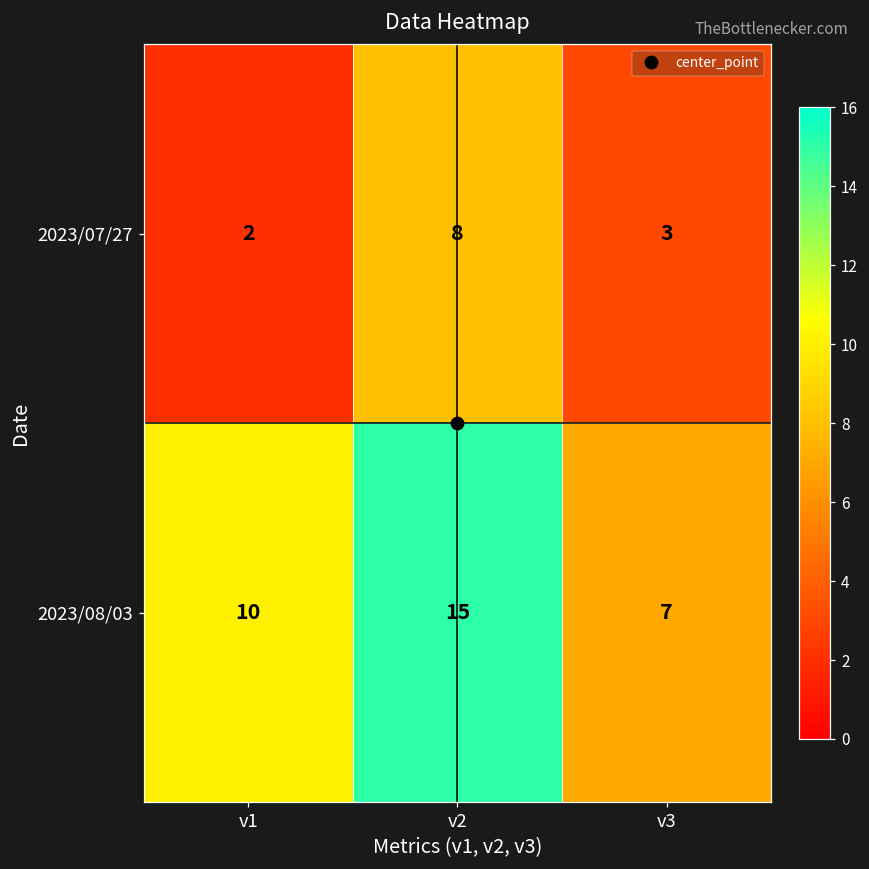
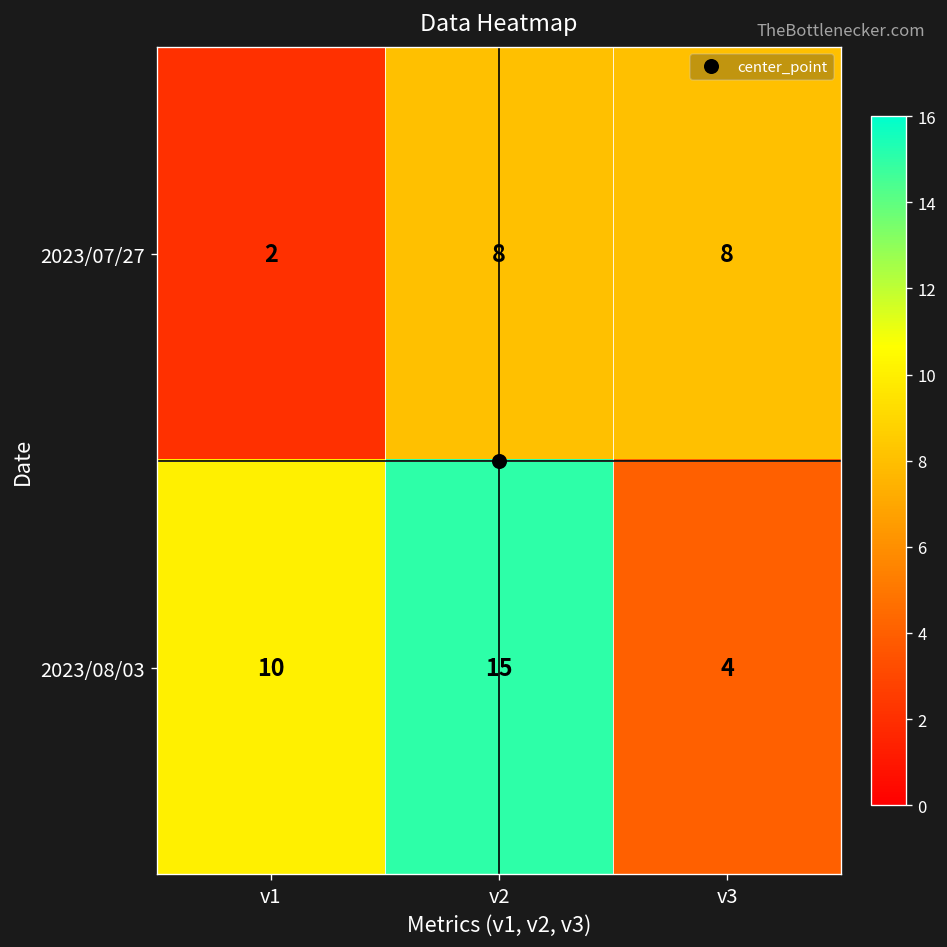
2023/07/27, v3: 3 -> 8
2023/08/03, v3: 7 -> 4
